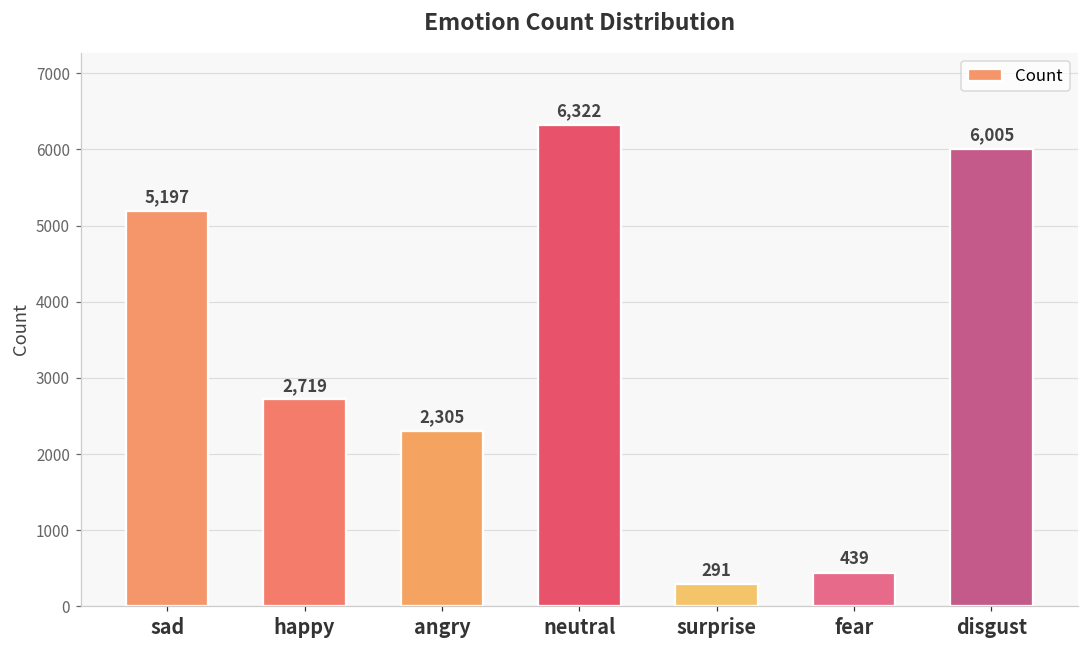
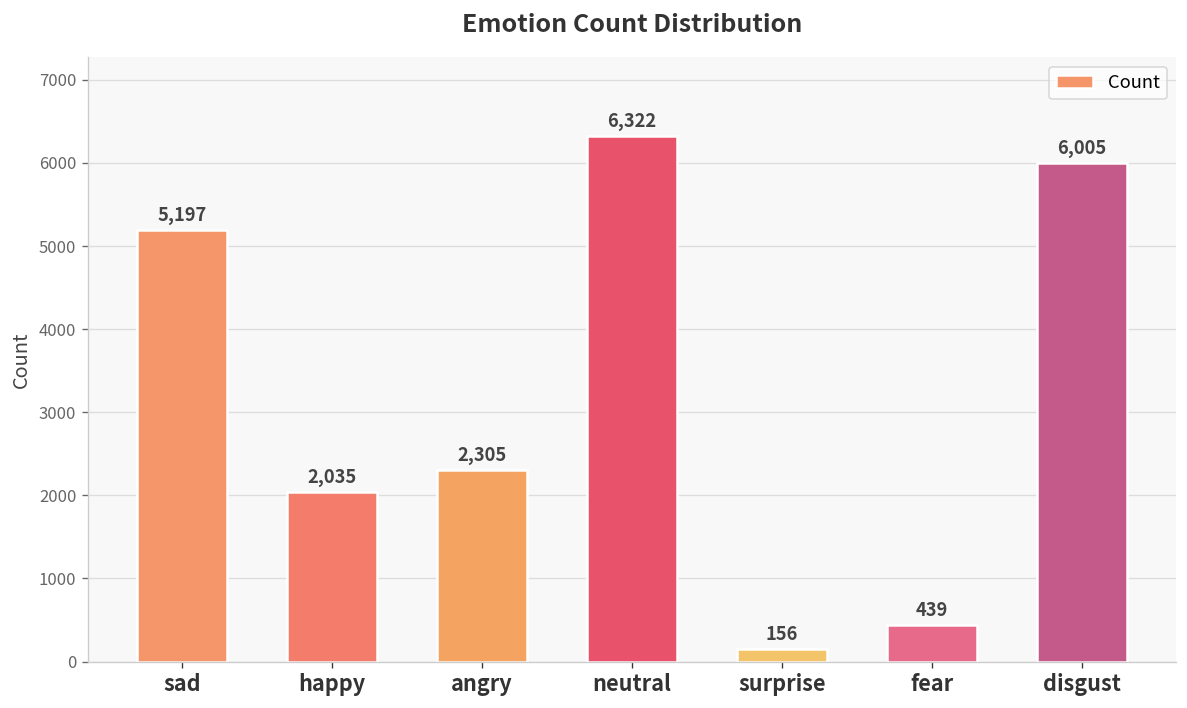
happy: 2,719 -> 2,035
surprise: 291 -> 156
